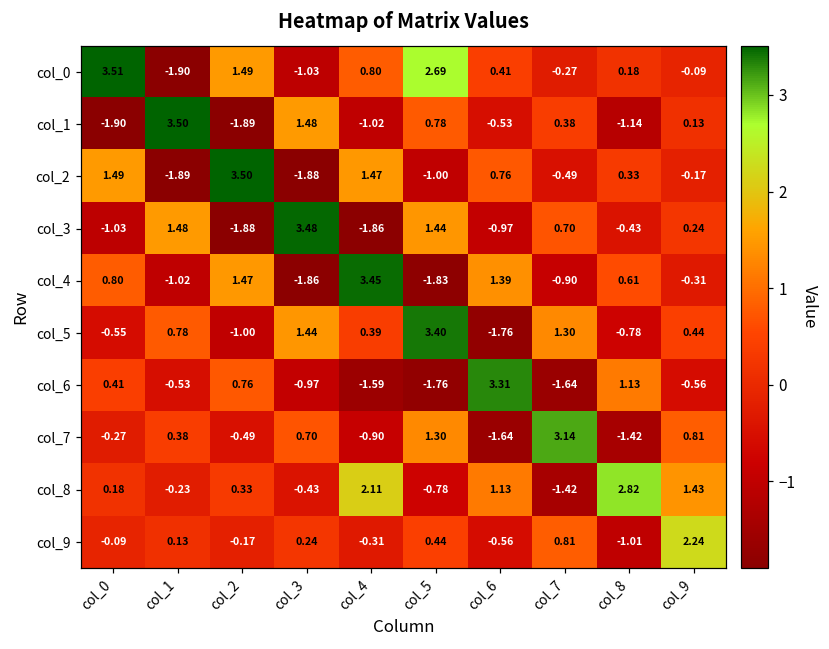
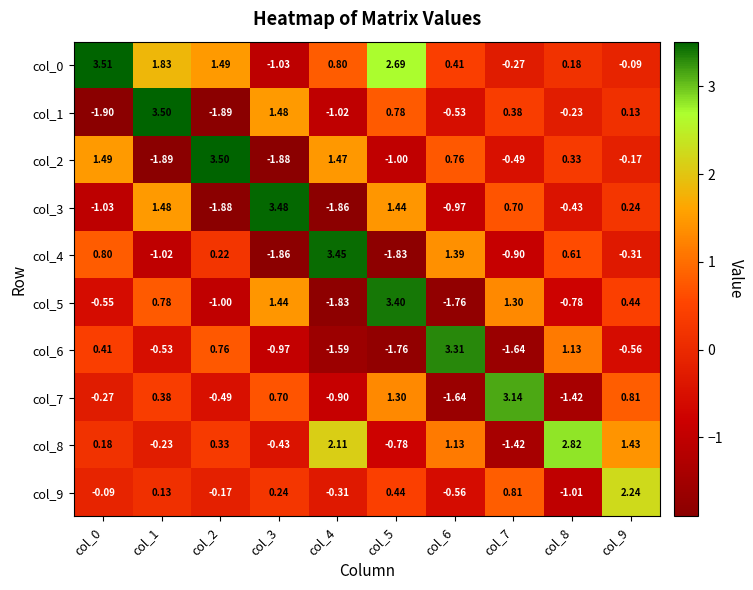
col_0, col_1: -1.90 -> 1.83
col_1, col_8: -1.14 -> -0.23
col_4, col_2: 1.47 -> 0.22
col_5, col_4: 0.39 -> -1.83
